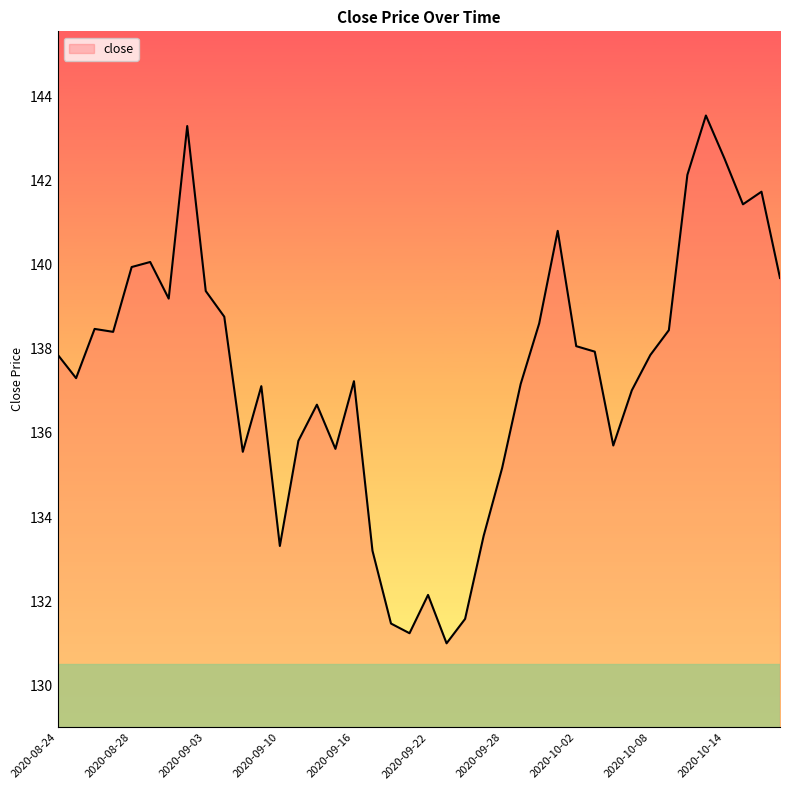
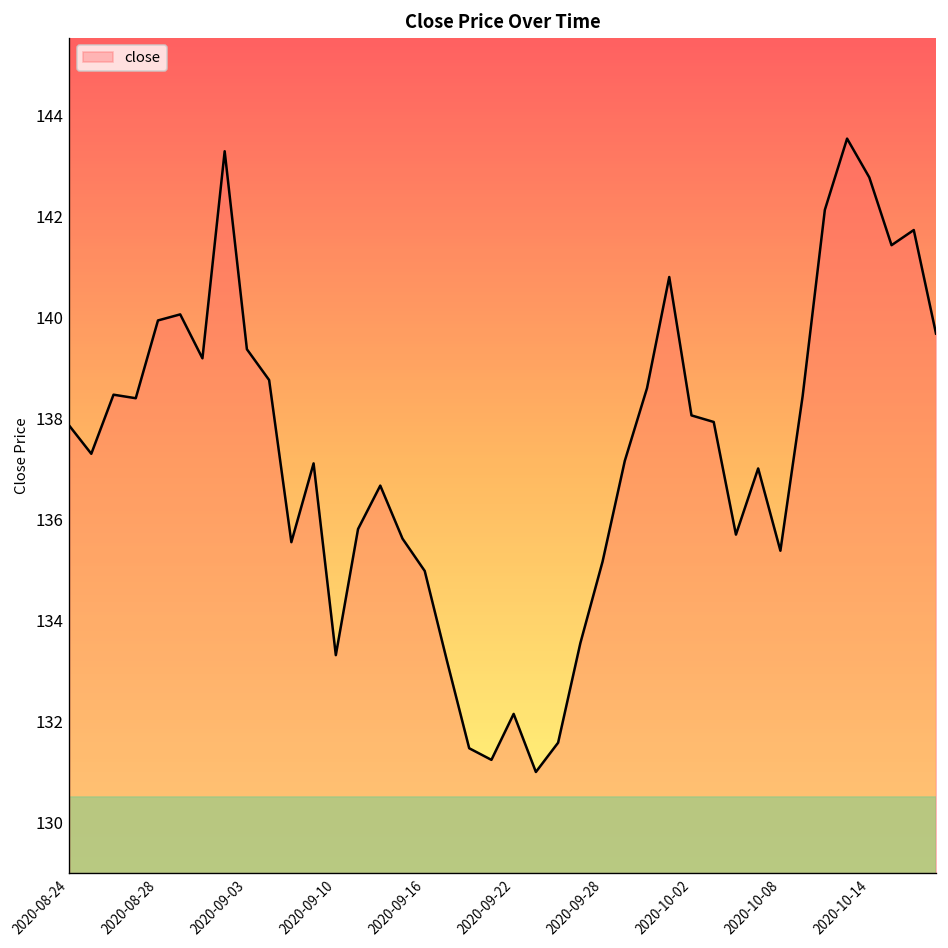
2020-09-16: 137.2 -> 135.0
2020-10-08: 137.9 -> 135.4
2020-10-14: 142.5 -> 142.8
